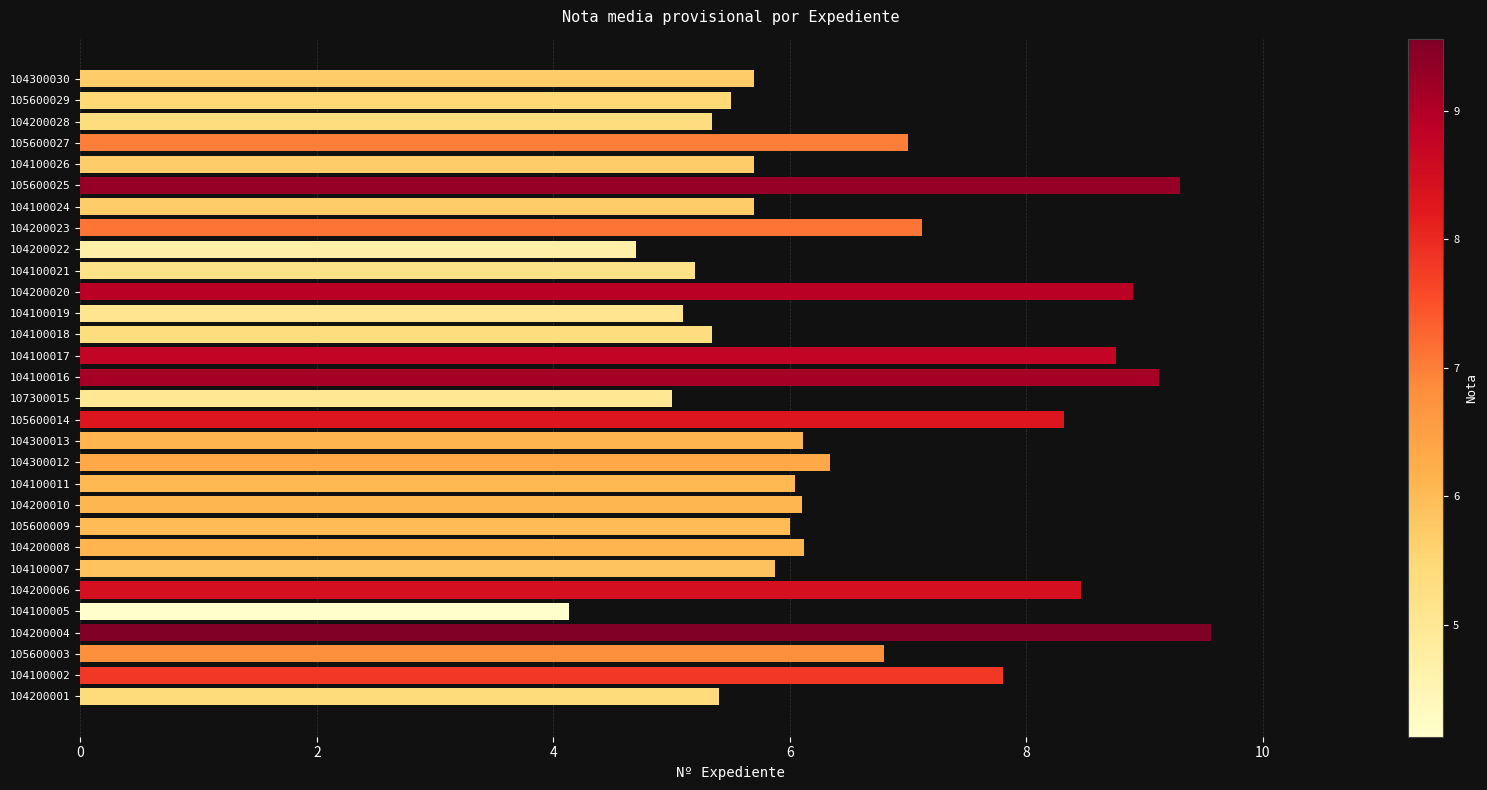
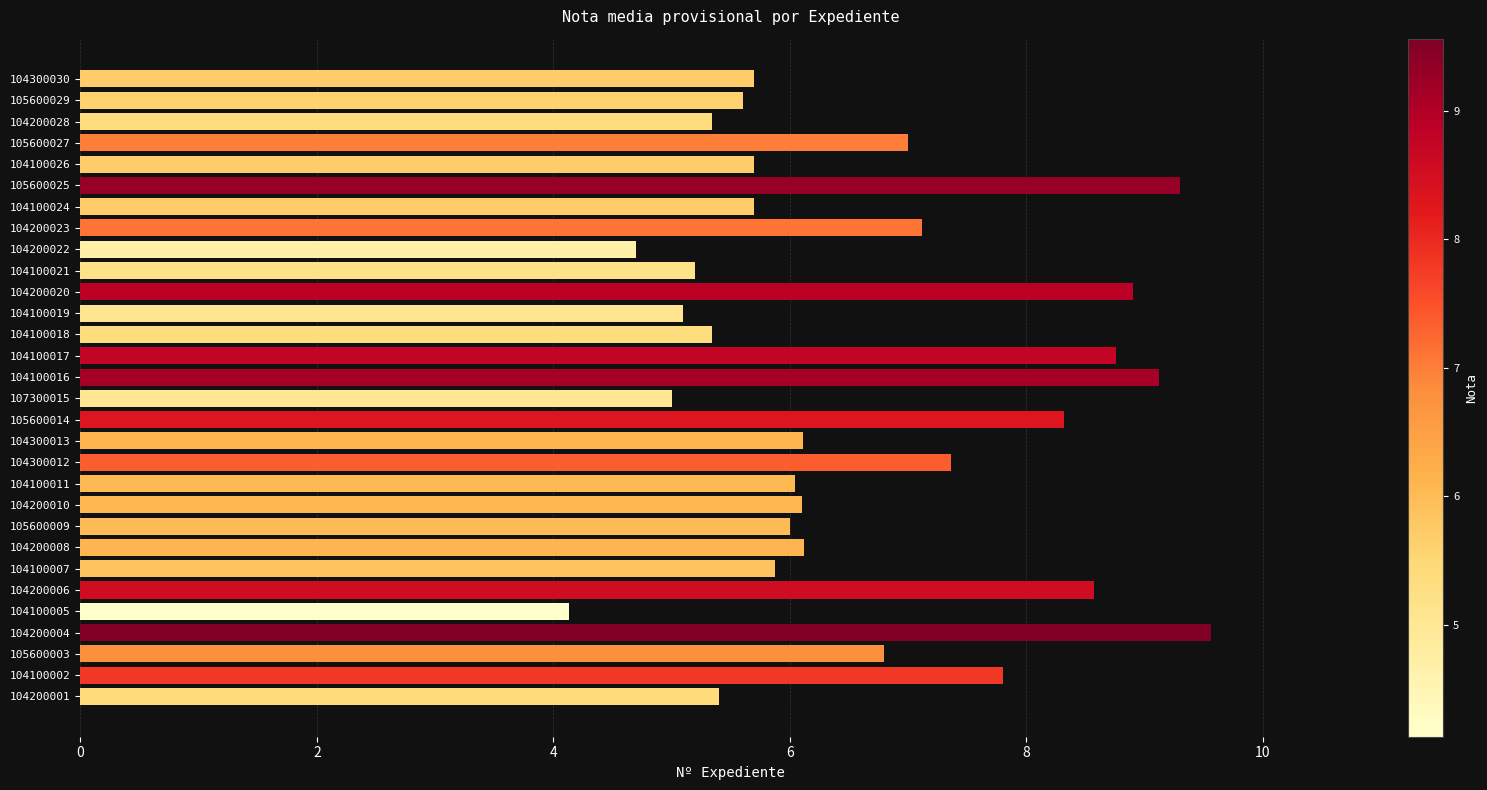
105600029: 5.5 -> 5.6
104300012: 6.34 -> 7.36
104200006: 8.46 -> 8.57
